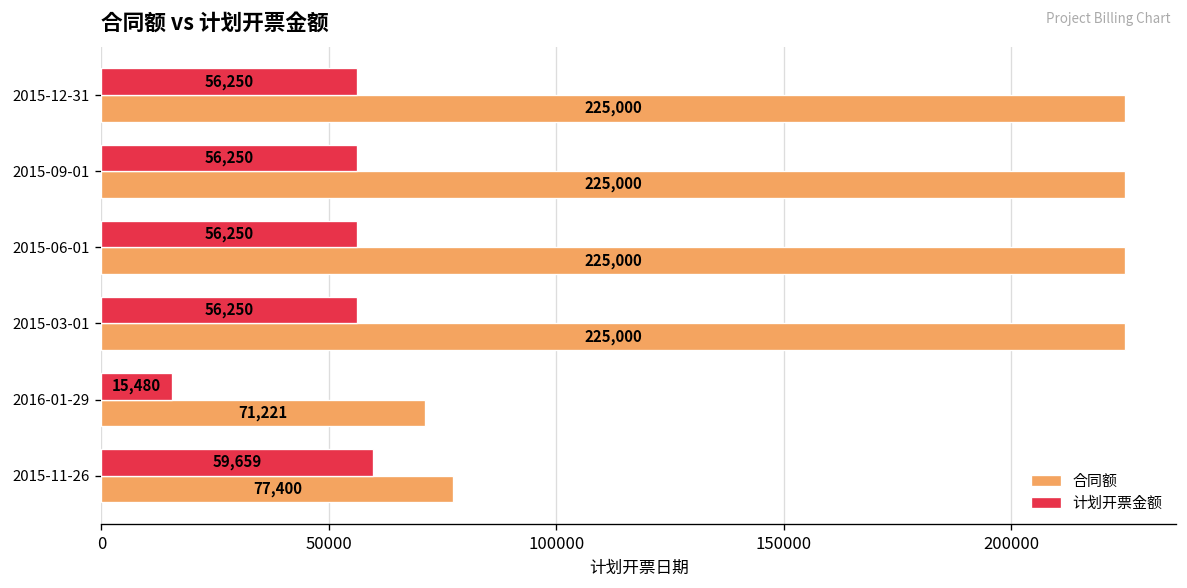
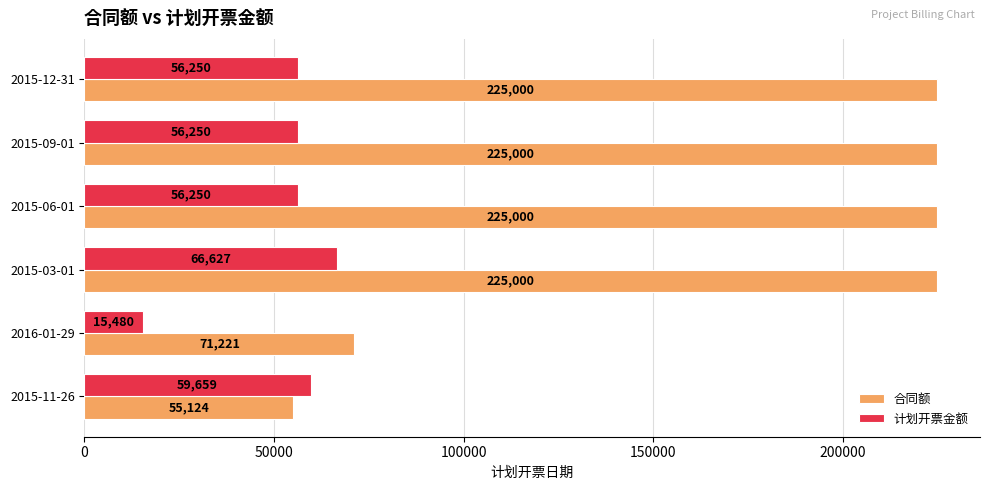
计划开票金额, 2015-03-01: 56,250 -> 66,627
合同额, 2015-11-26: 77,400 -> 55,124
